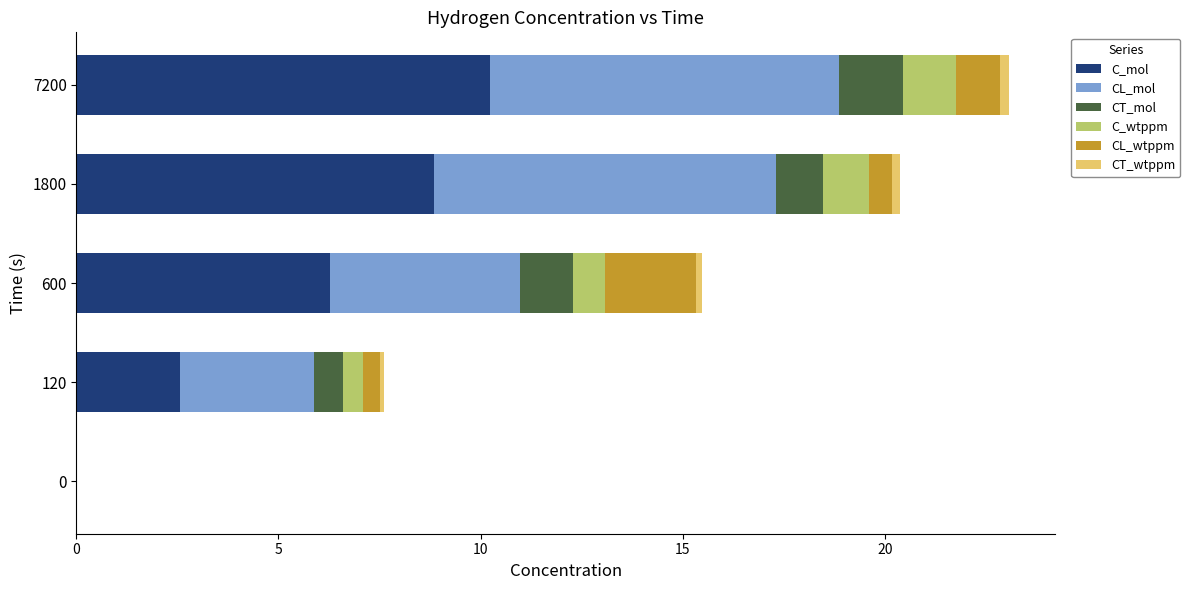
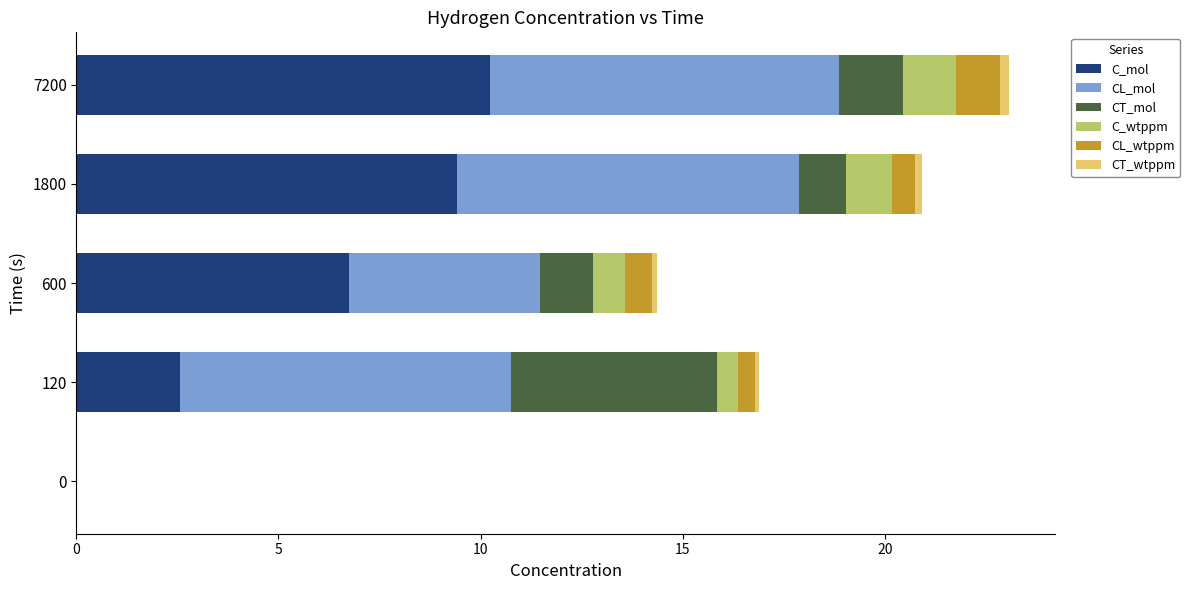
C_mol, 1800: 8.8 -> 9.4
C_mol, 600: 6.3 -> 6.8
CL_wtppm, 600: 2.3 -> 0.7
CL_mol, 120: 3.3 -> 8.2
CT_mol, 120: 0.7 -> 5.1
